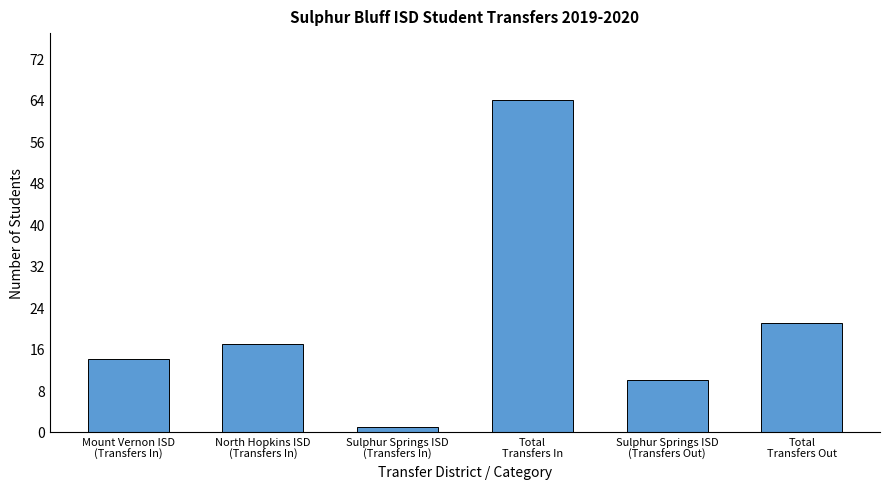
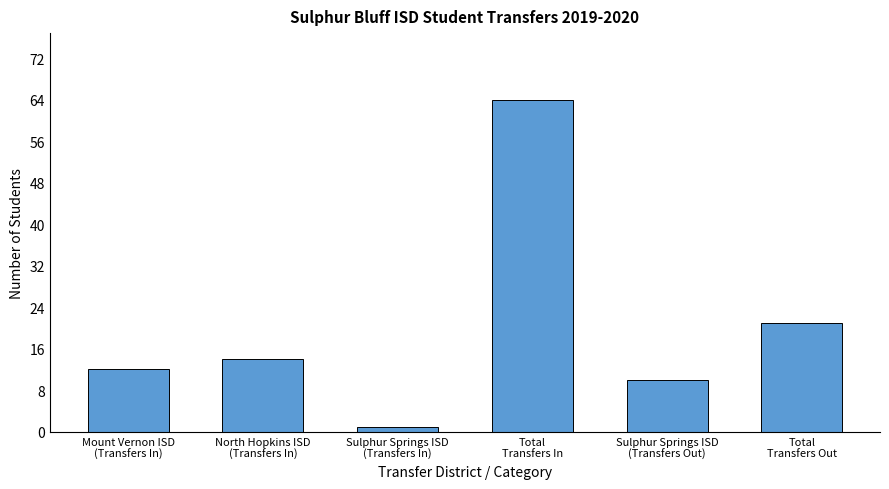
Mount Vernon ISD (Transfers In): 14 -> 12
North Hopkins ISD (Transfers In): 17 -> 14
